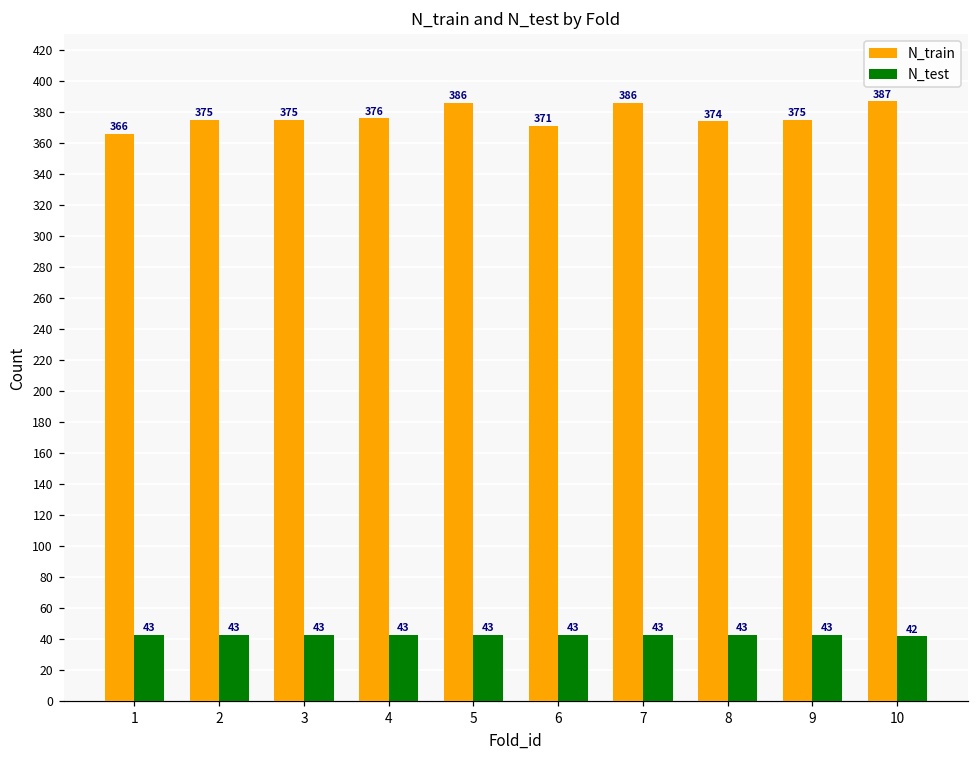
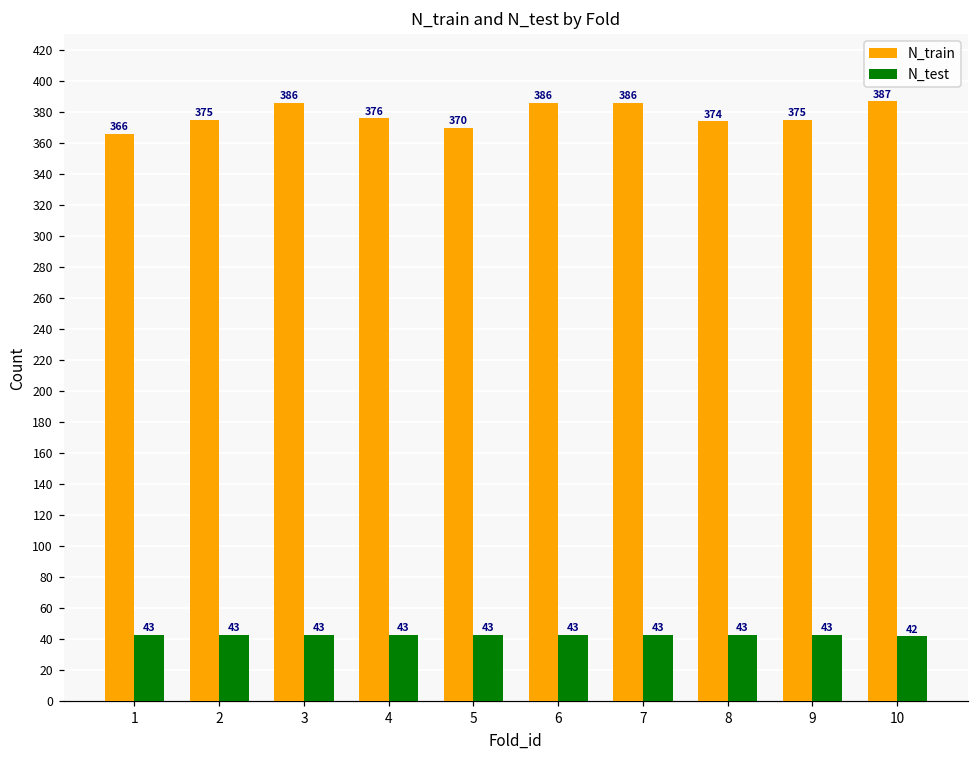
N_train, 3: 375 -> 386
N_train, 5: 386 -> 370
N_train, 6: 371 -> 386
